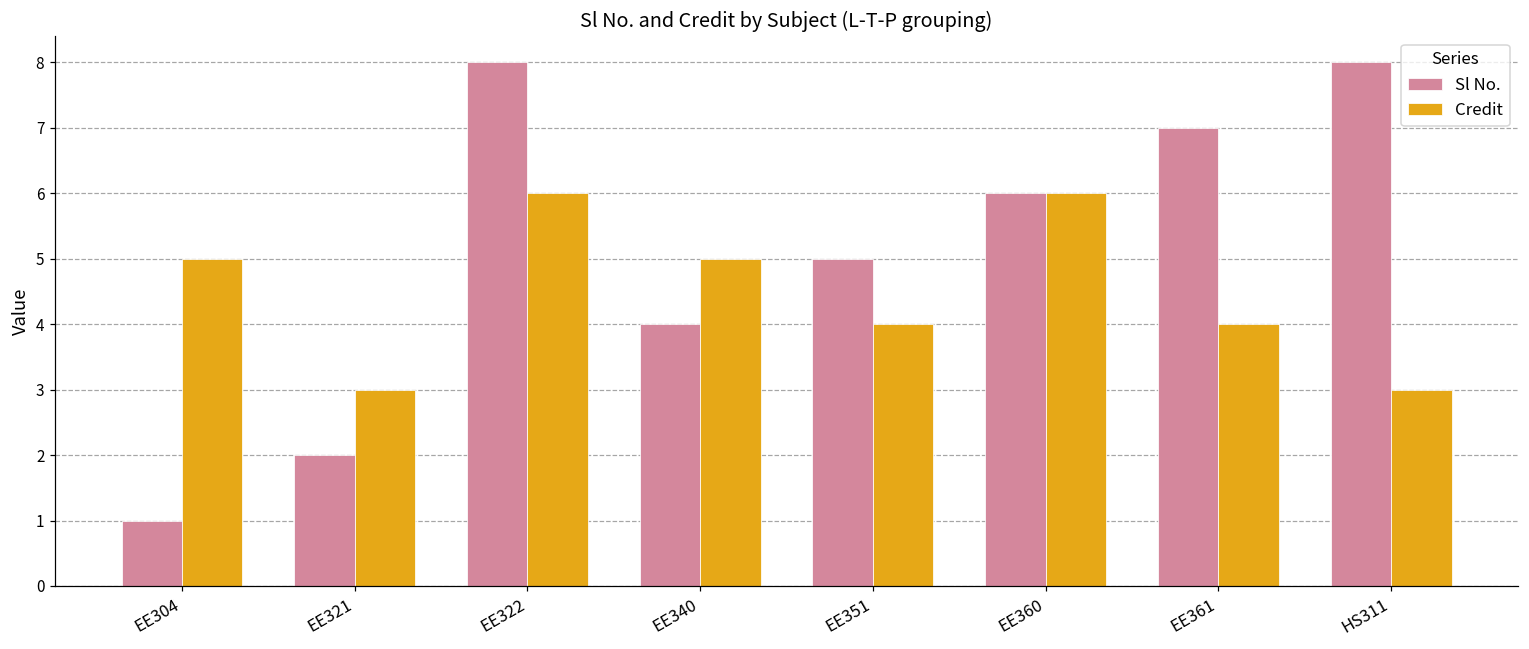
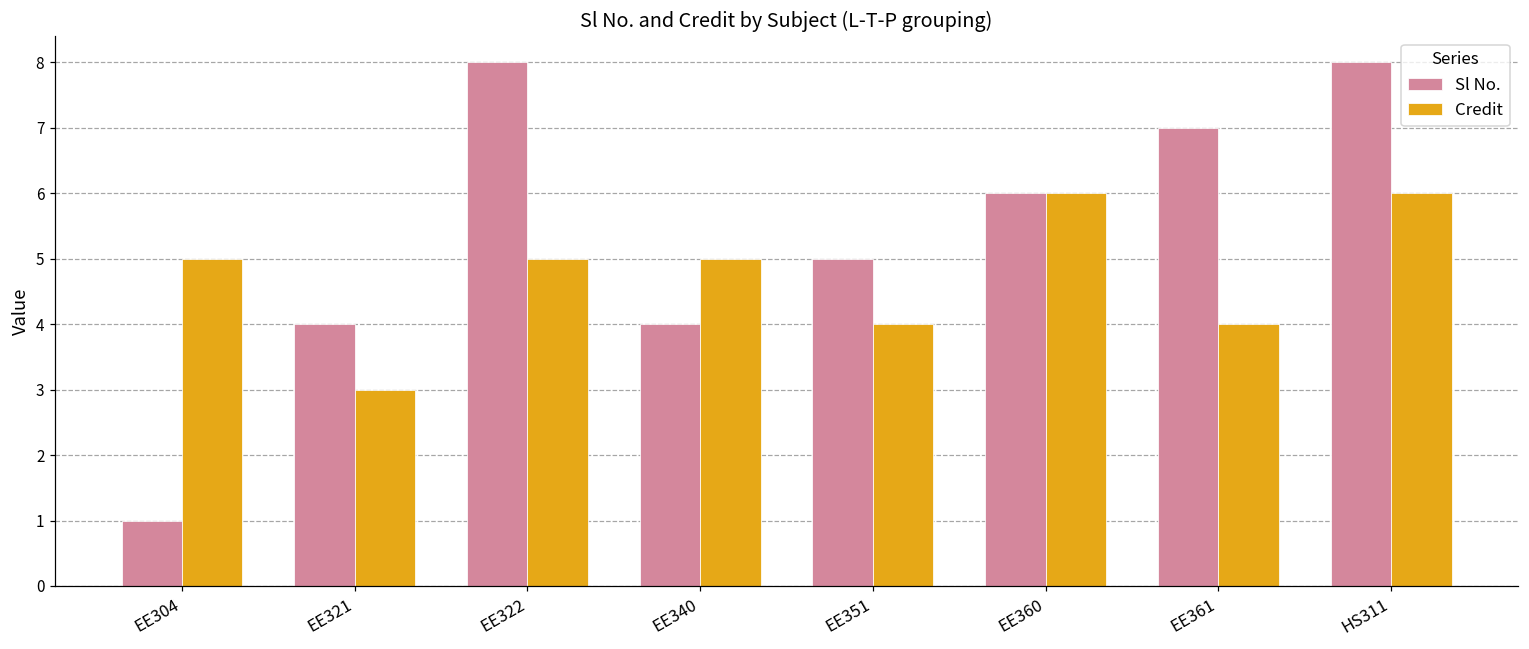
Sl No., EE321: 2 -> 4
Credit, EE322: 6 -> 5
Credit, HS311: 3 -> 6
